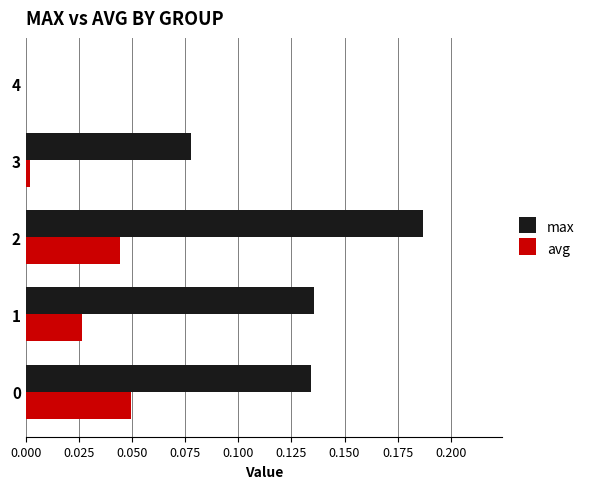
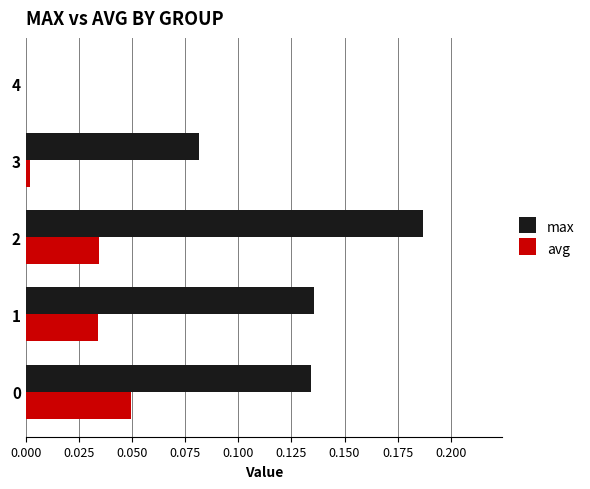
max, 3: 0.078 -> 0.082
avg, 2: 0.044 -> 0.035
avg, 1: 0.026 -> 0.034
